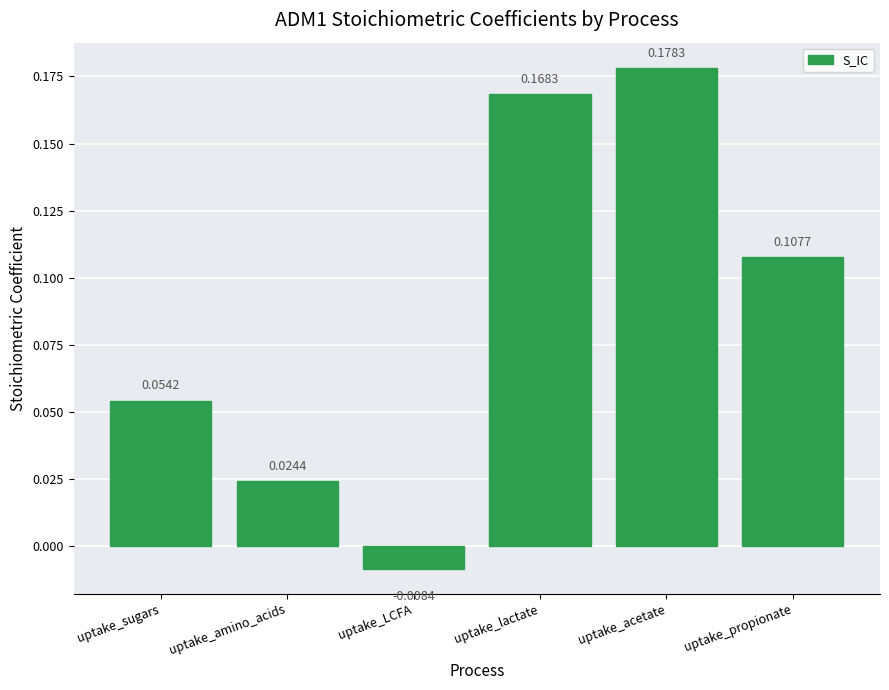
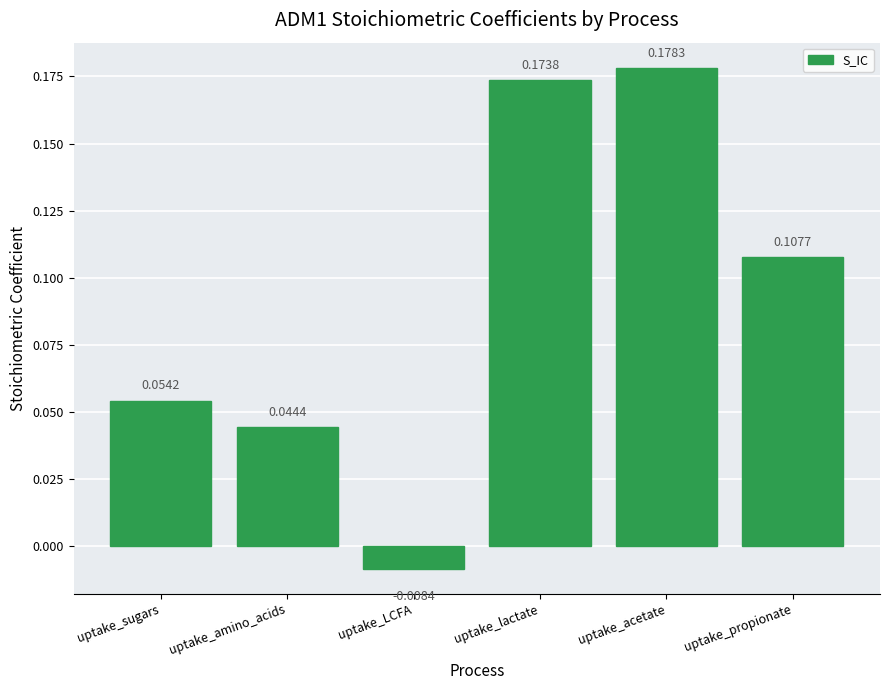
uptake_amino_acids: 0.0244 -> 0.0444
uptake_lactate: 0.1683 -> 0.1738
